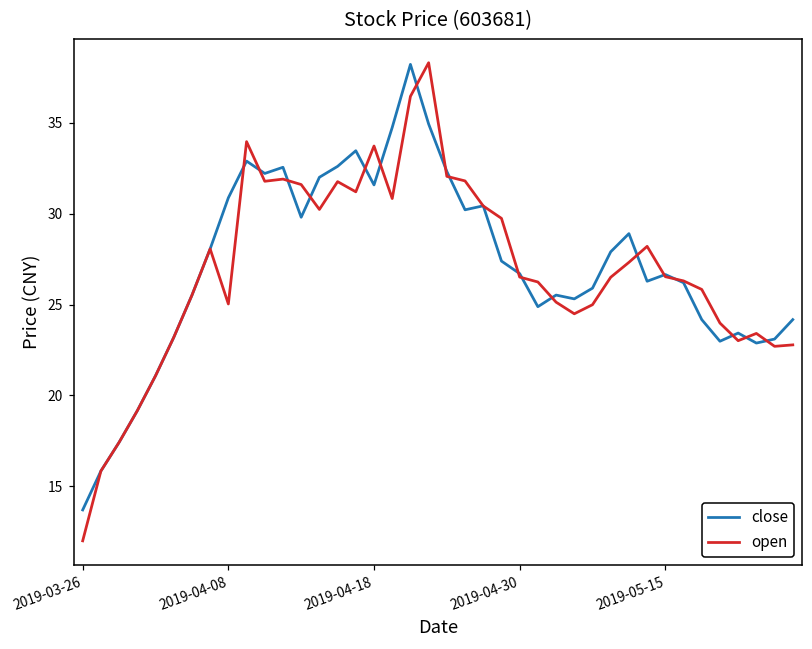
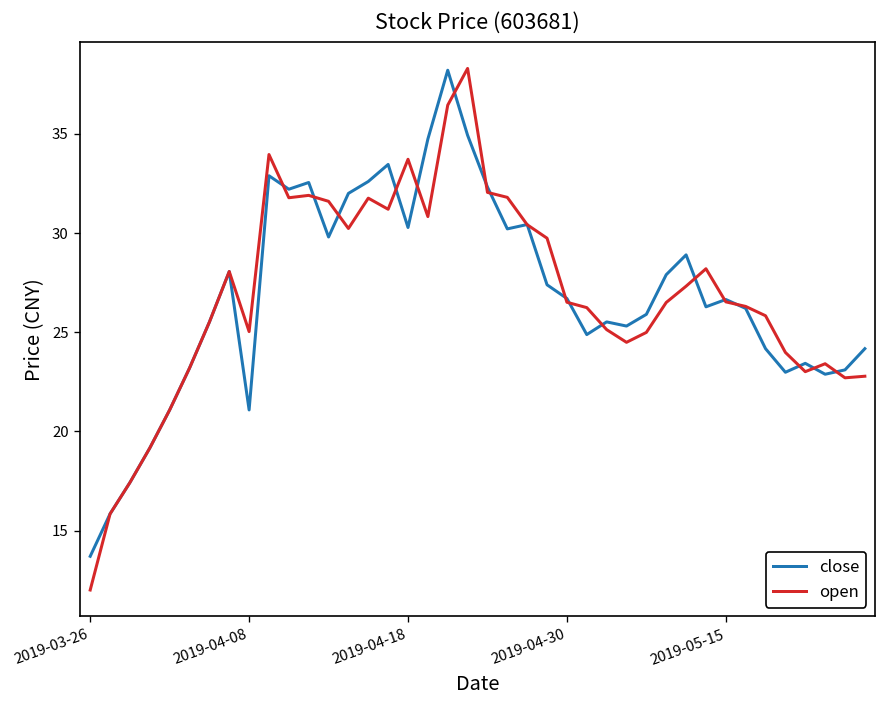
close, 2019-04-08: 30.9 -> 21.1
close, 2019-04-18: 31.6 -> 30.3
